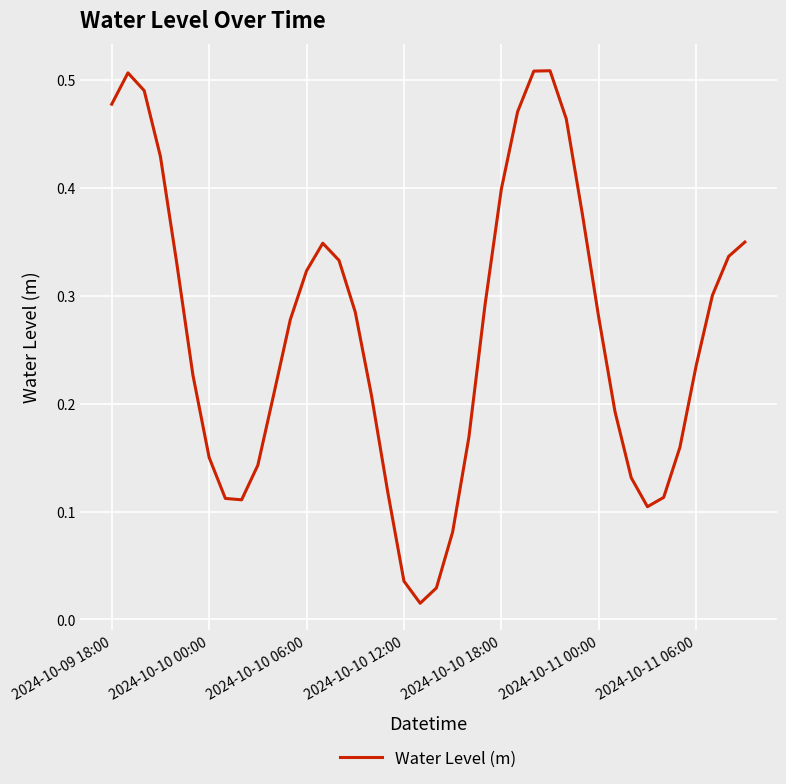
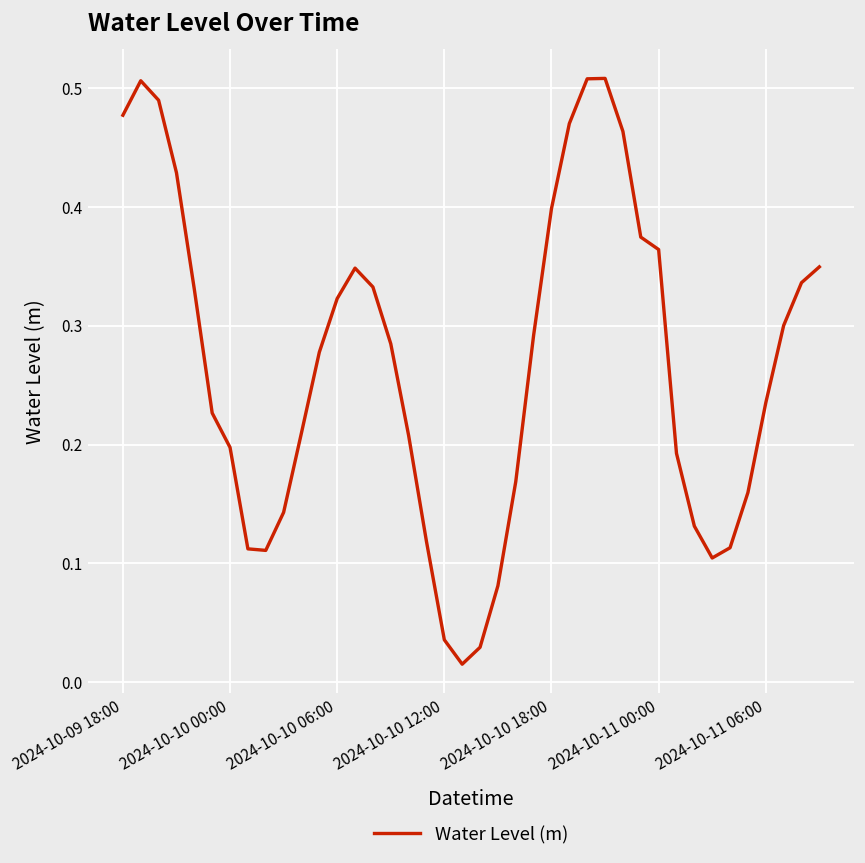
2024-10-10 00:00: 0.150 -> 0.198
2024-10-11 00:00: 0.280 -> 0.364
